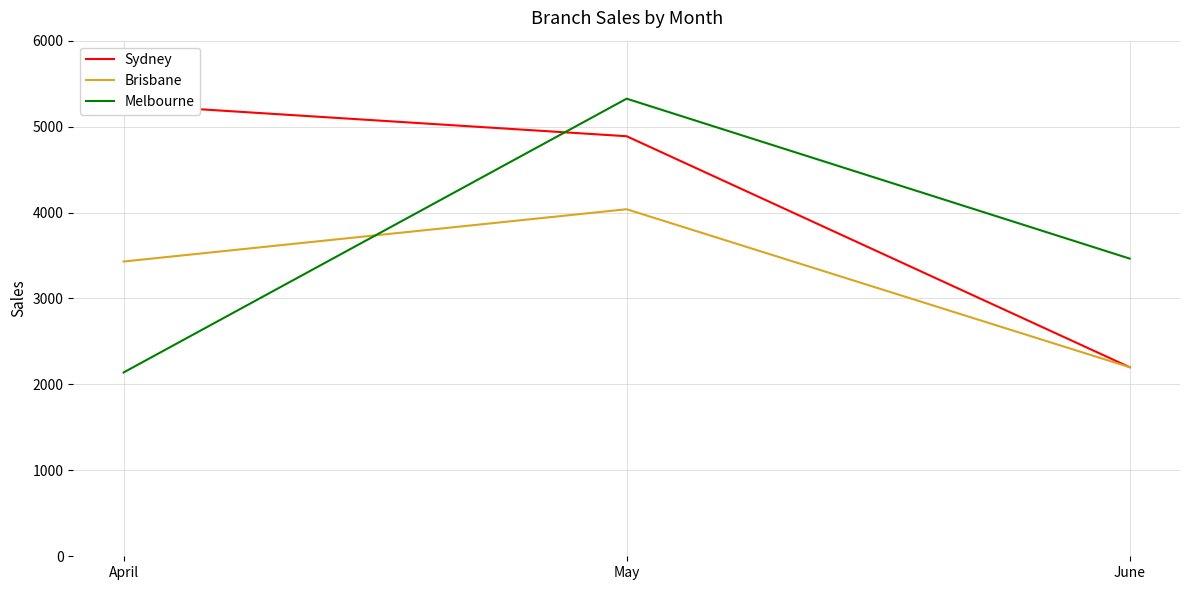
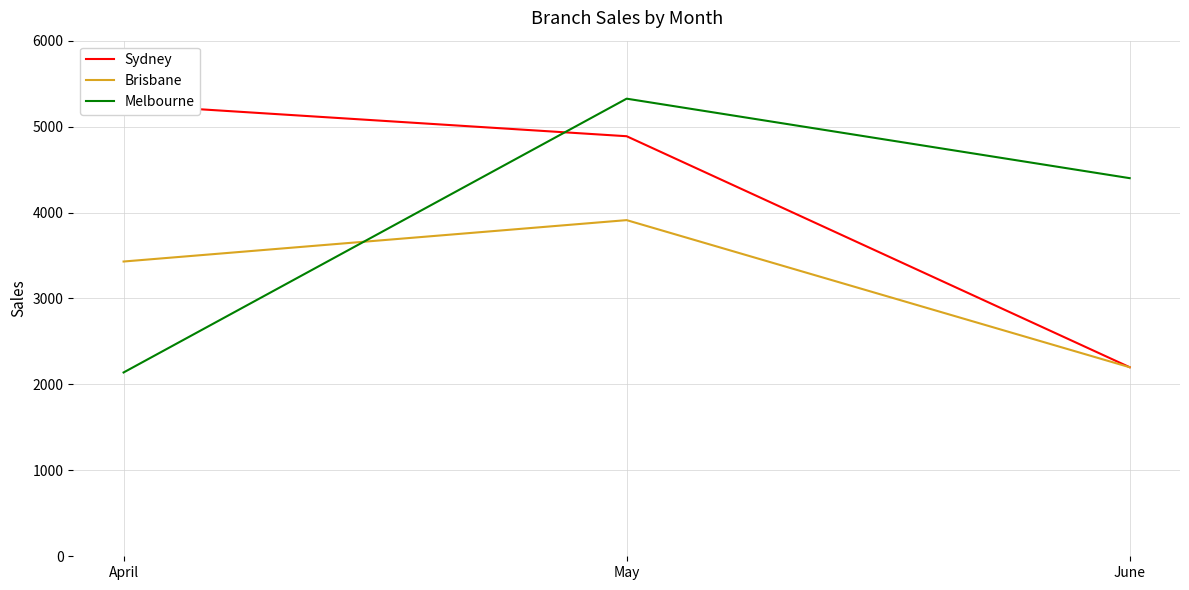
Brisbane, May: 4000 -> 3900
Melbourne, June: 3500 -> 4400
